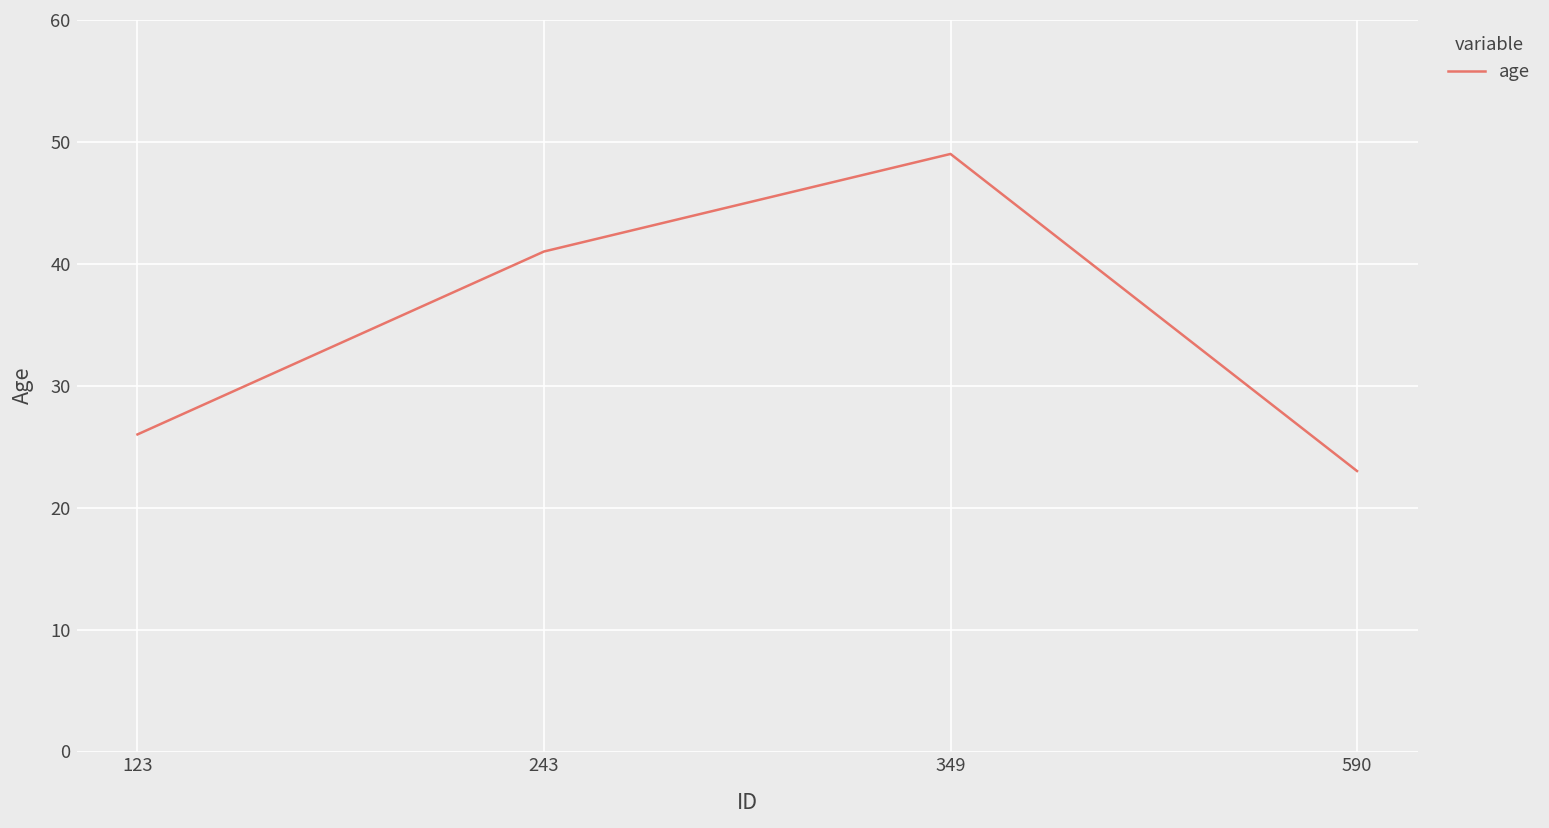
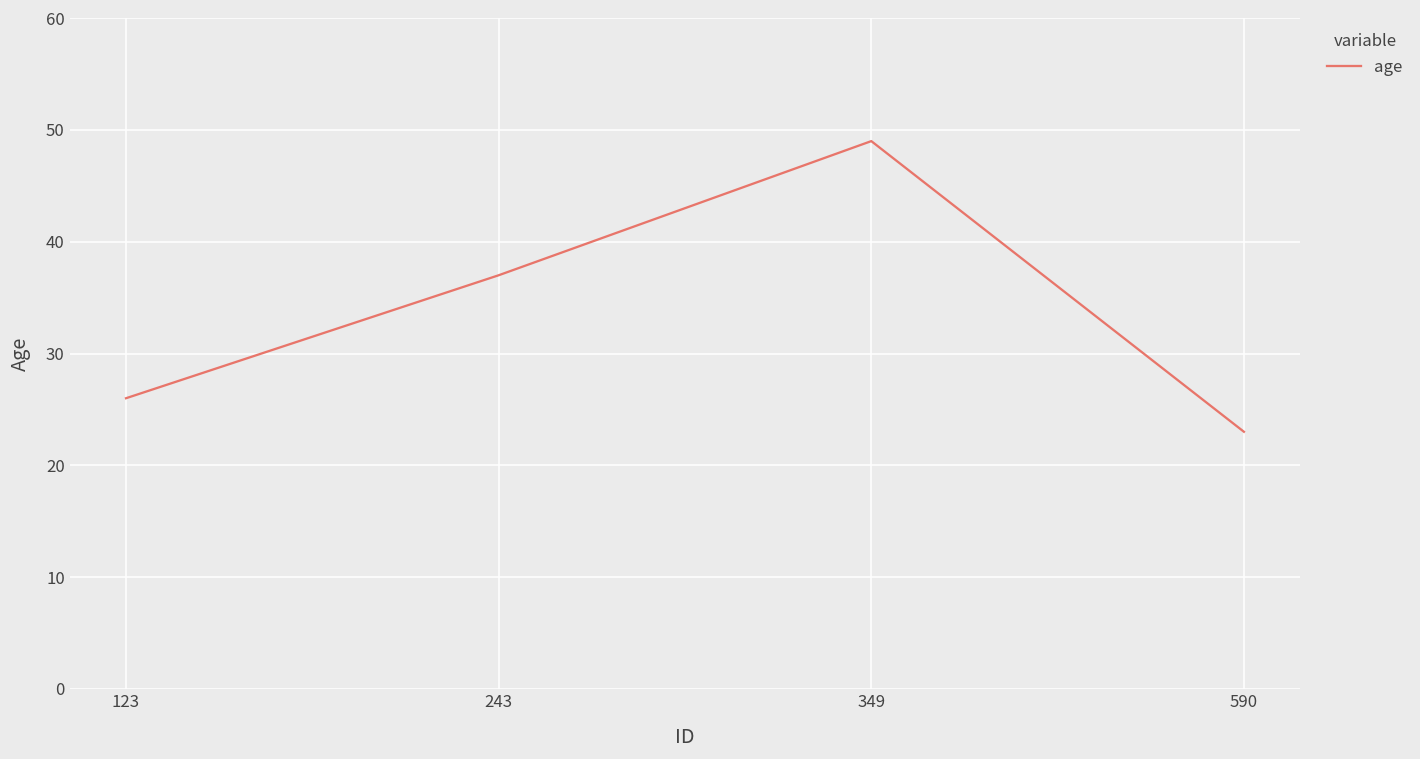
243: 41 -> 37
